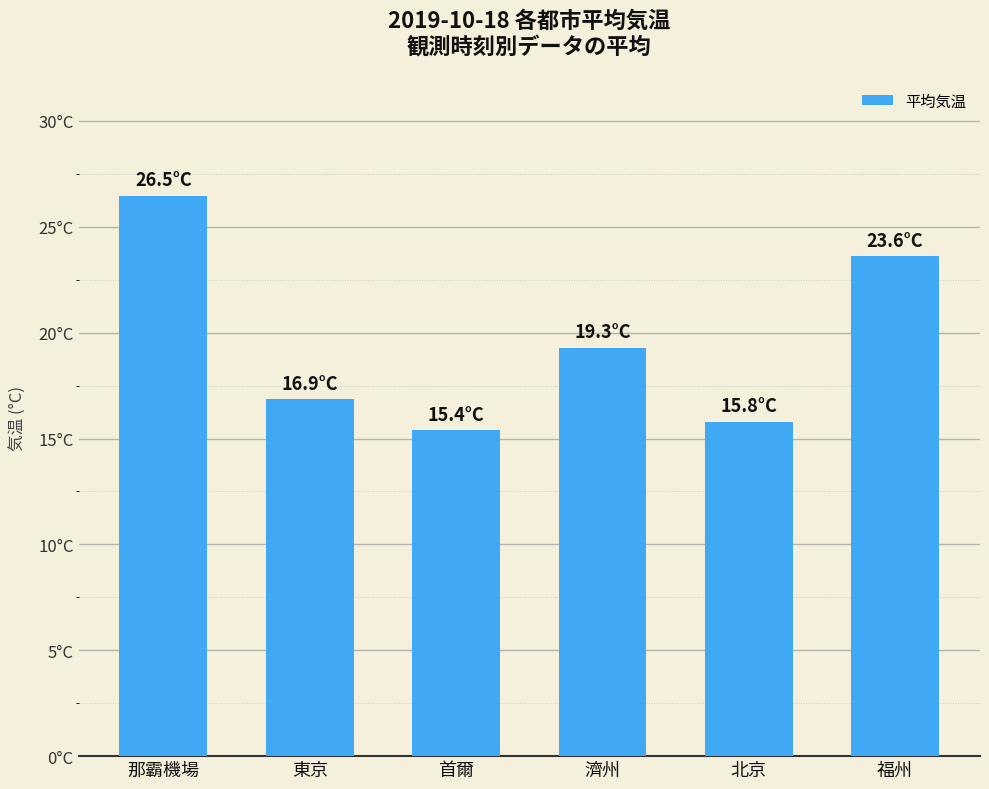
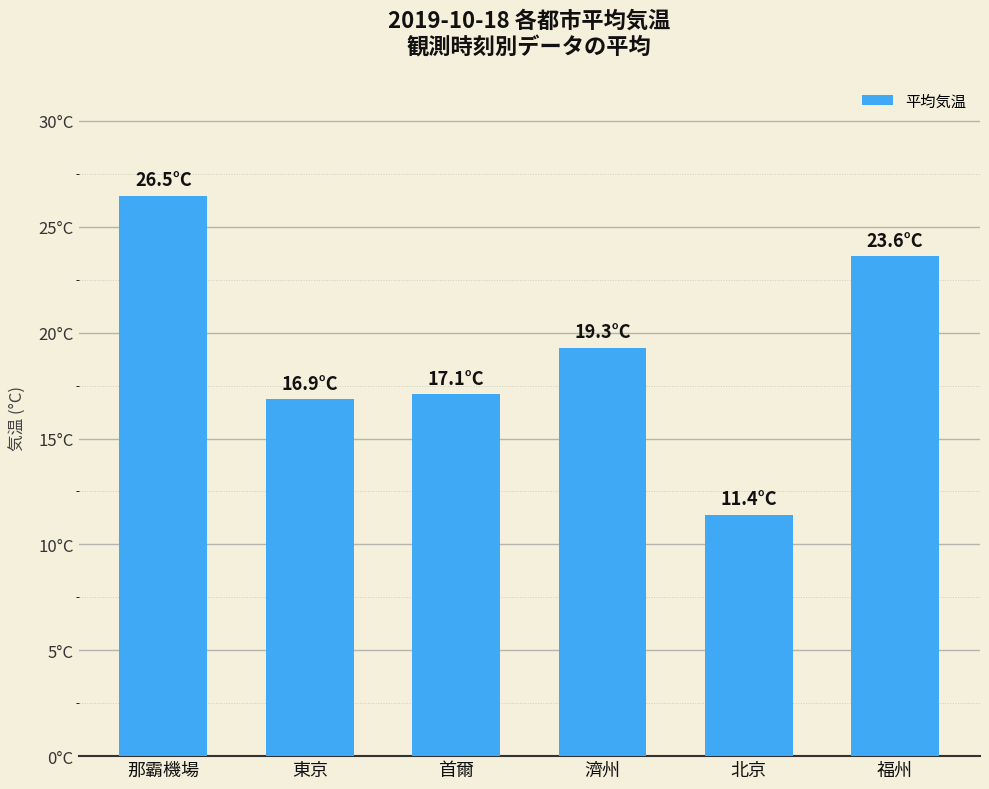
首爾: 15.4°C -> 17.1°C
北京: 15.8°C -> 11.4°C
